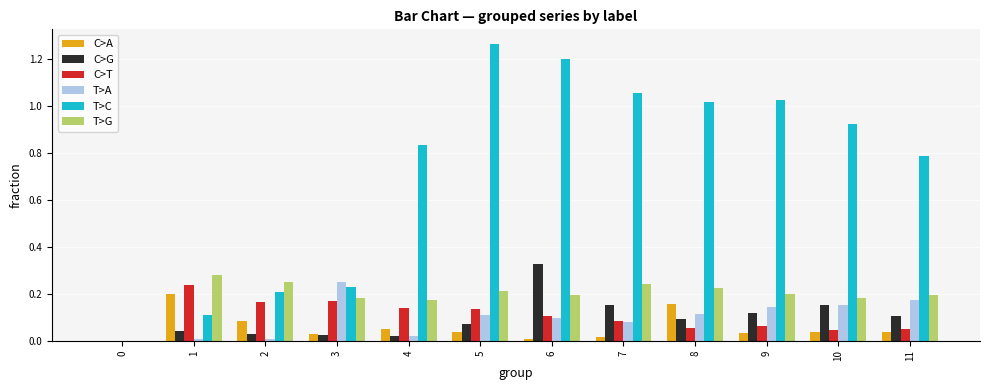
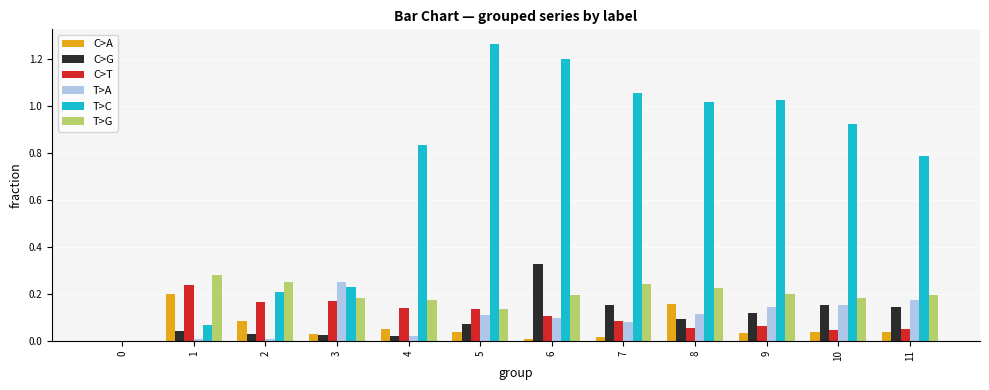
T>C, 1: 0.11 -> 0.07
T>G, 5: 0.21 -> 0.14
C>G, 11: 0.11 -> 0.14
